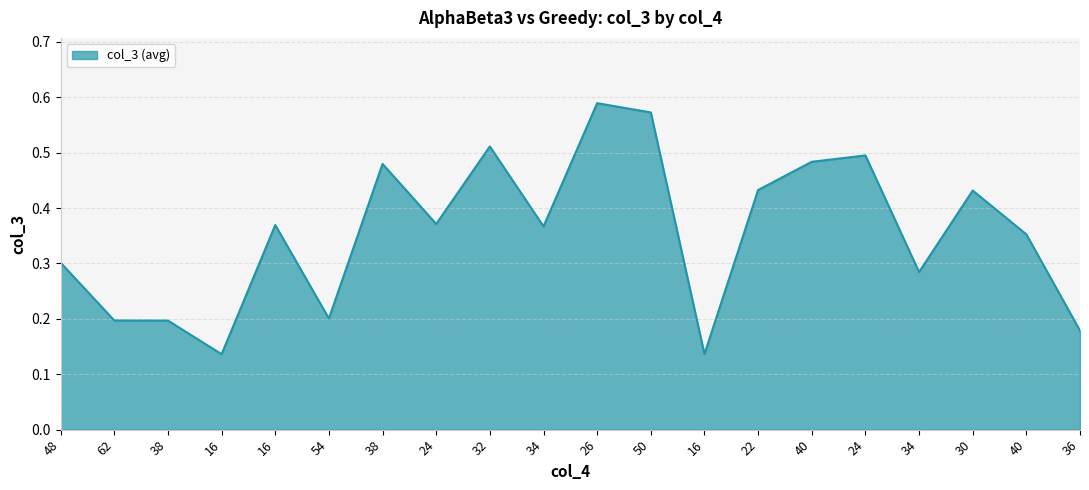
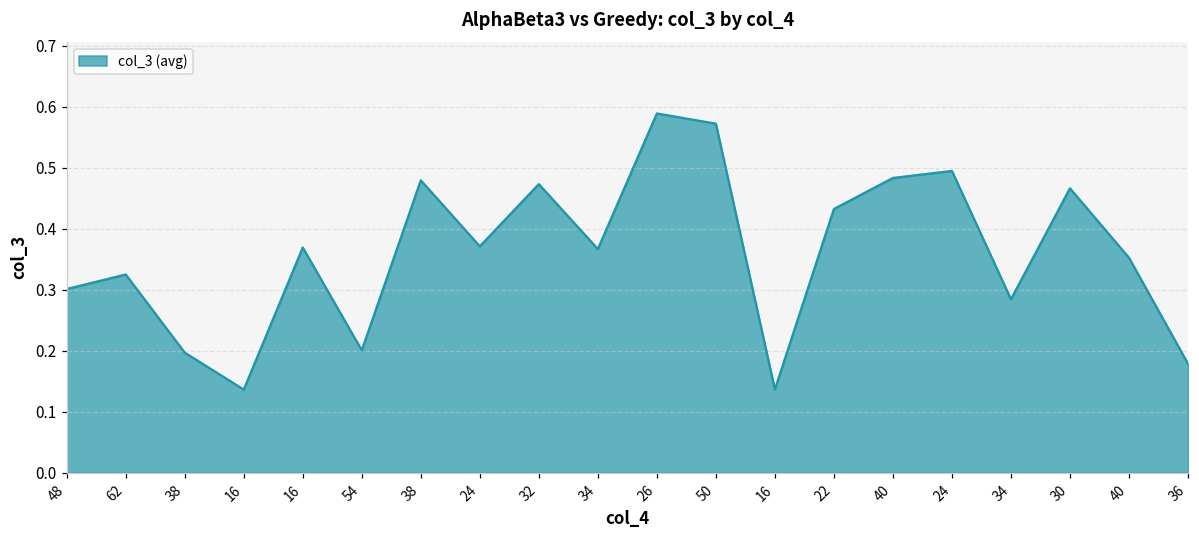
62: 0.20 -> 0.33
32: 0.51 -> 0.47
30: 0.43 -> 0.47
